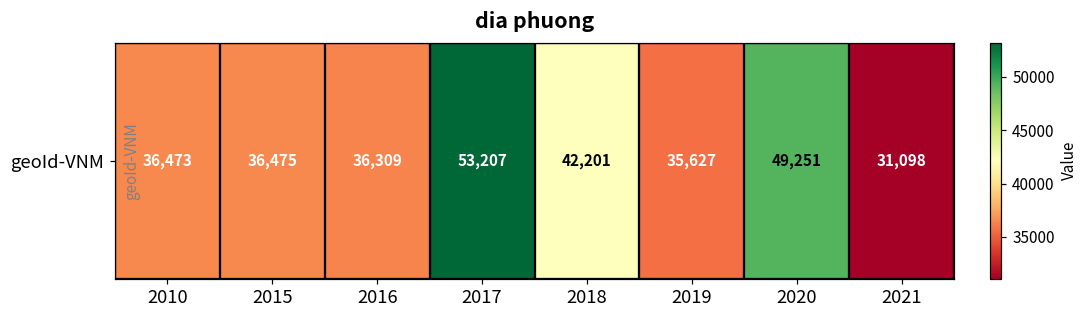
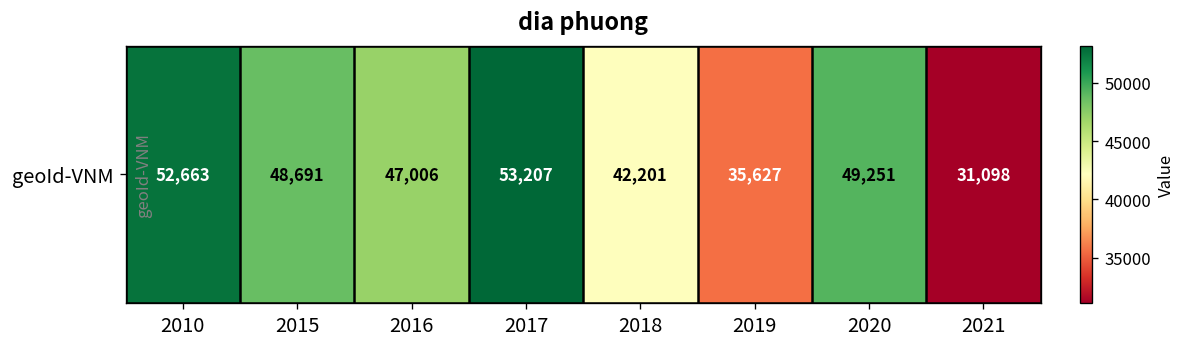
geoId-VNM, 2010: 36,473 -> 52,663
geoId-VNM, 2015: 36,475 -> 48,691
geoId-VNM, 2016: 36,309 -> 47,006
